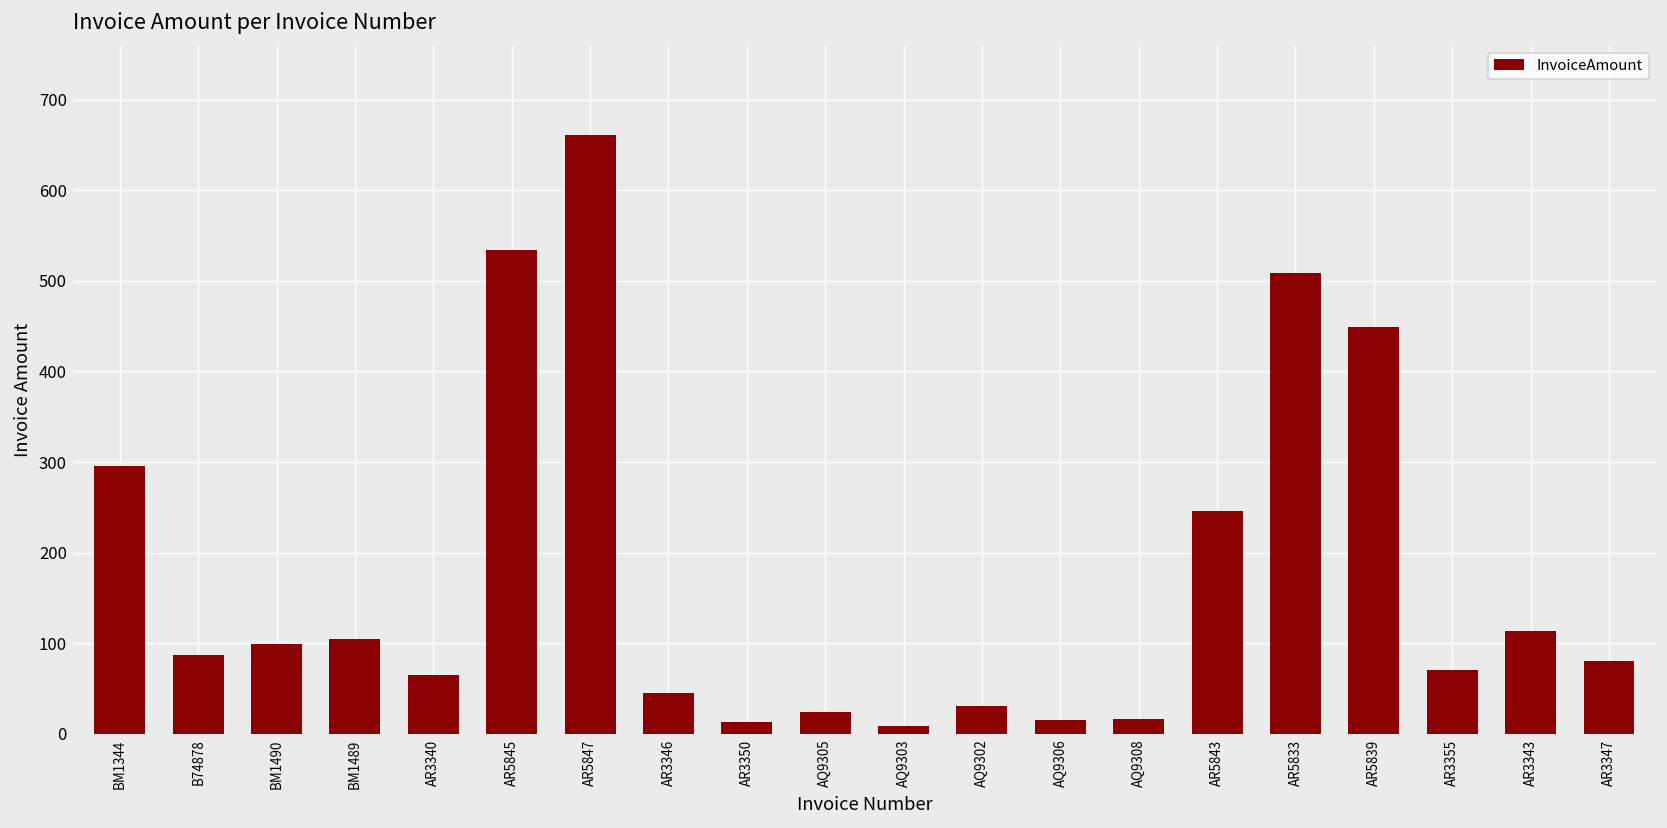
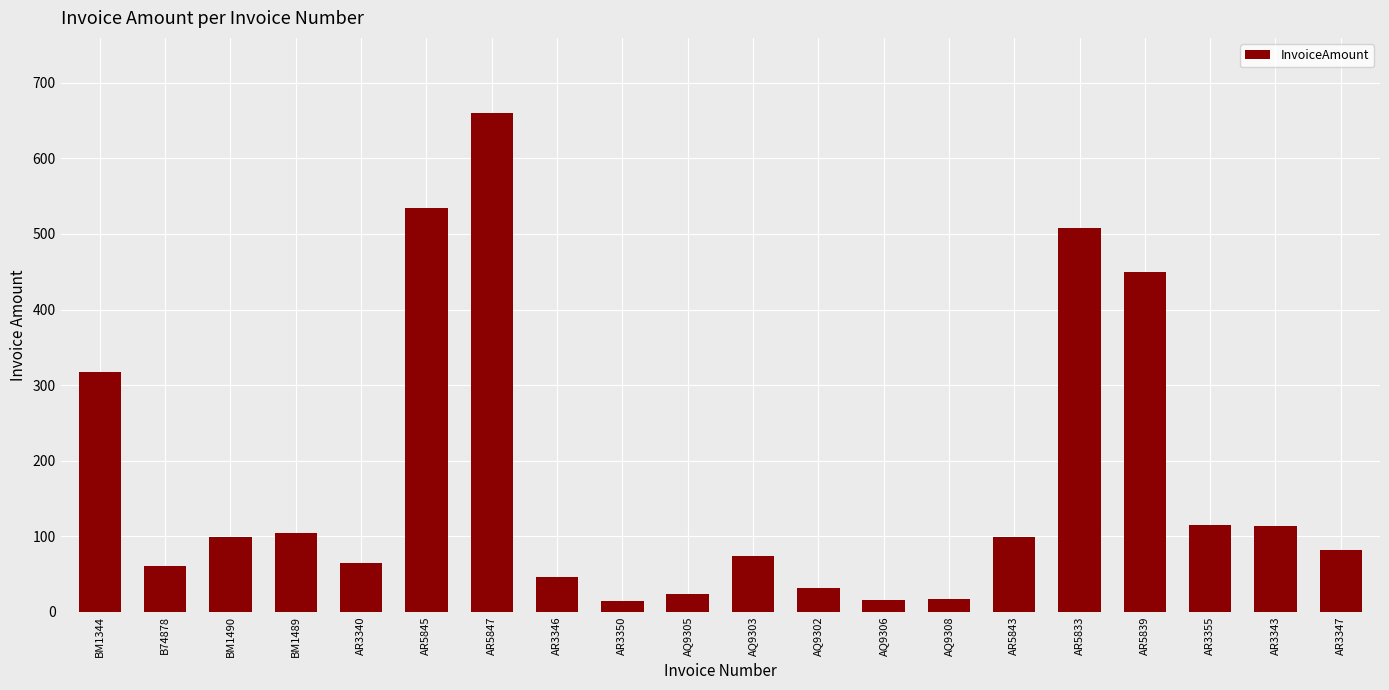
BM1344: 300 -> 320
B74878: 90 -> 60
AQ9303: 10 -> 70
AR5843: 250 -> 100
AR3355: 70 -> 120
